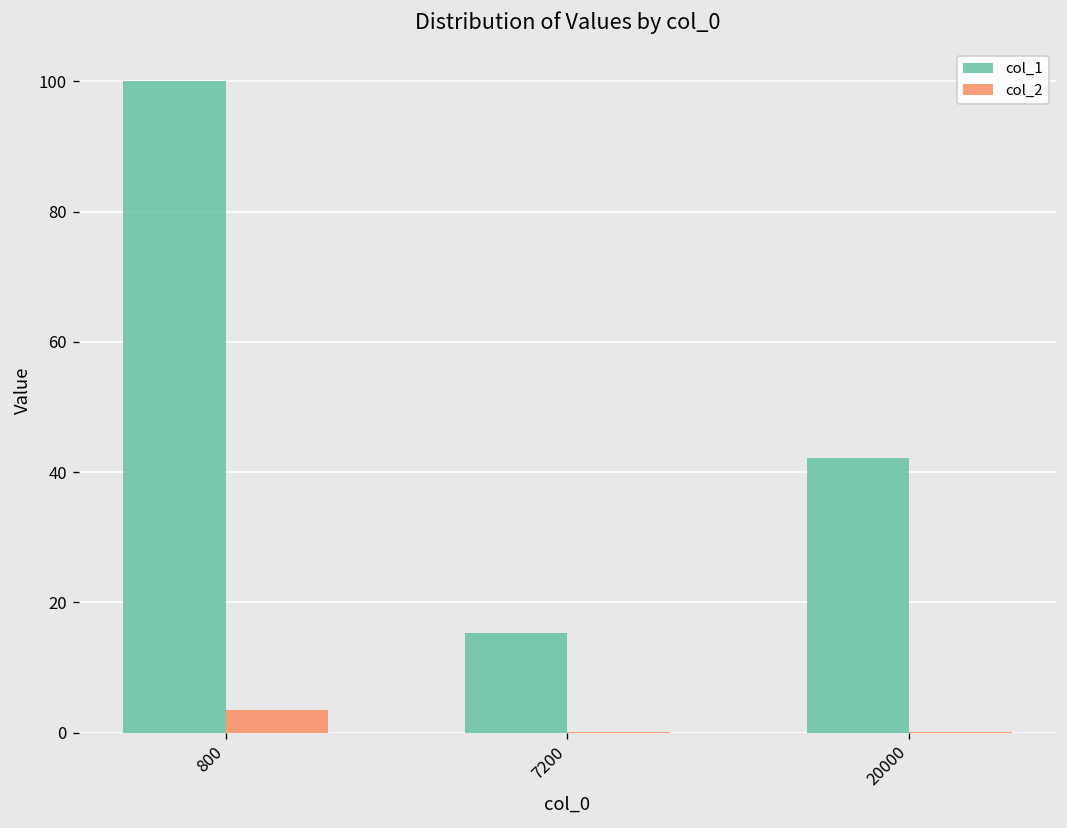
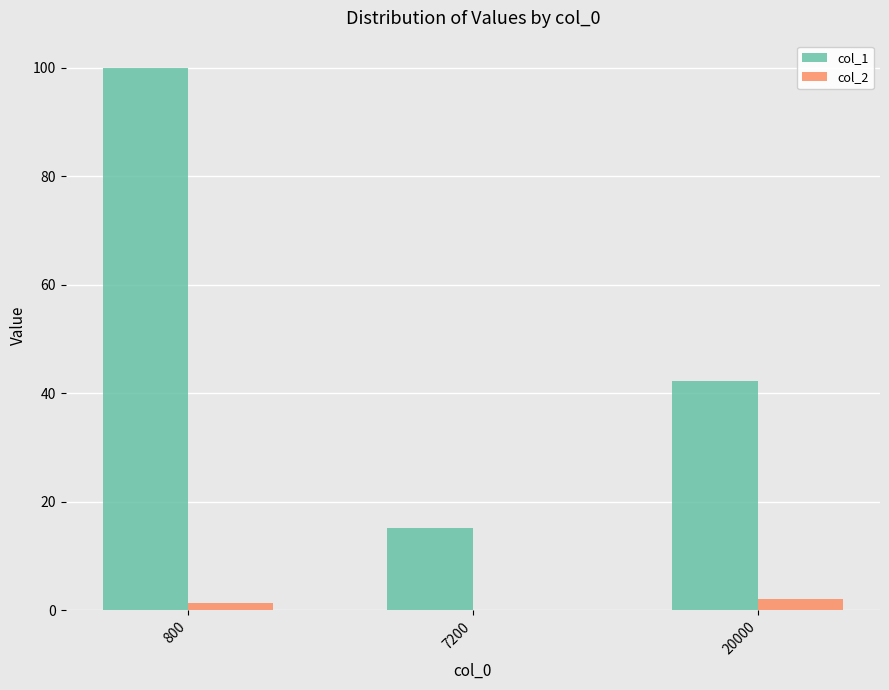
col_2, 800: 4 -> 1
col_2, 20000: 0 -> 2
